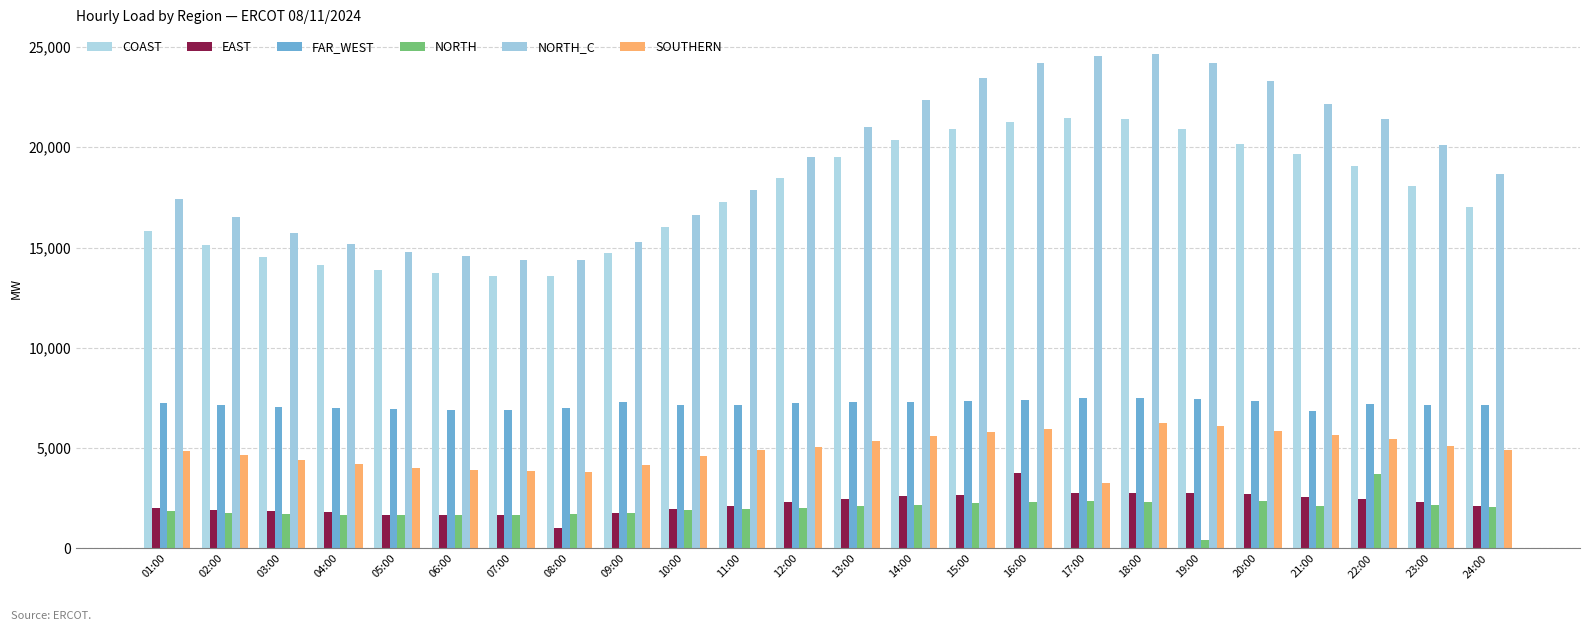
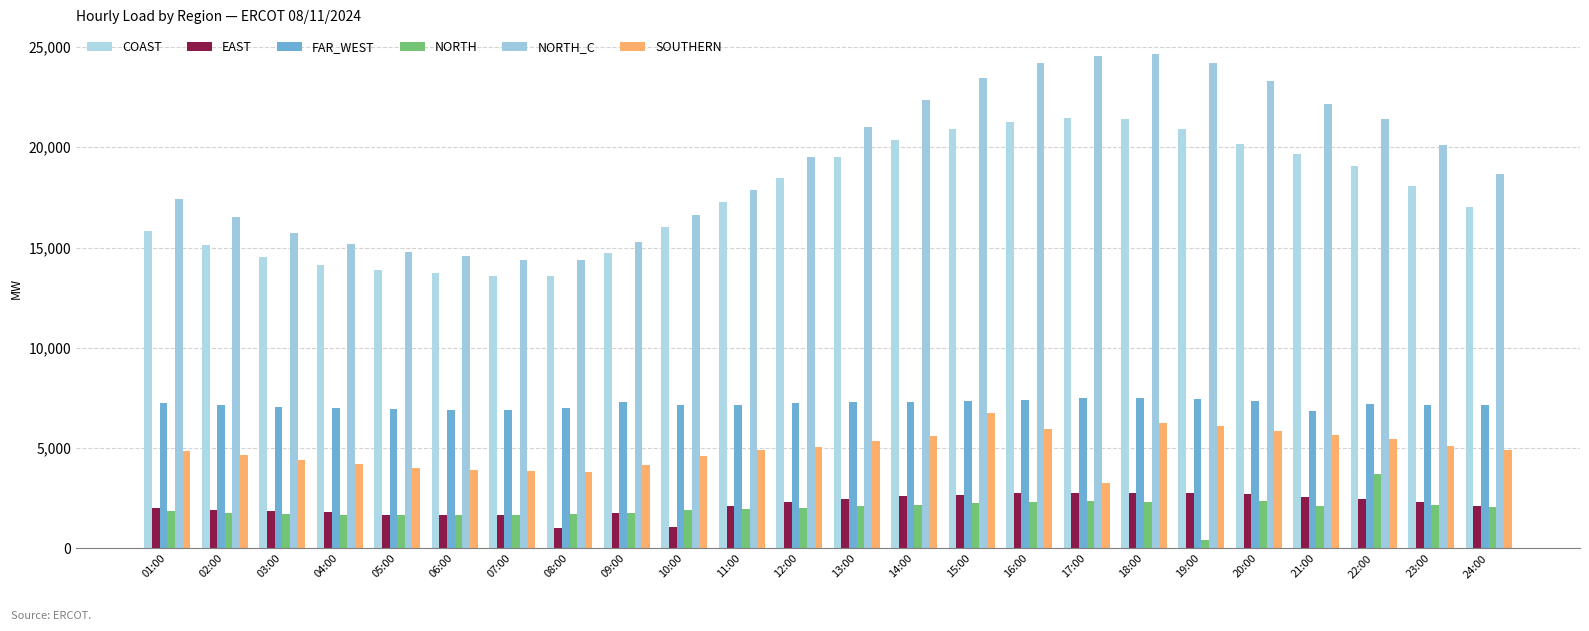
EAST, 10:00: 2,000 -> 1,100
SOUTHERN, 15:00: 5,800 -> 6,700
EAST, 16:00: 3,700 -> 2,700
